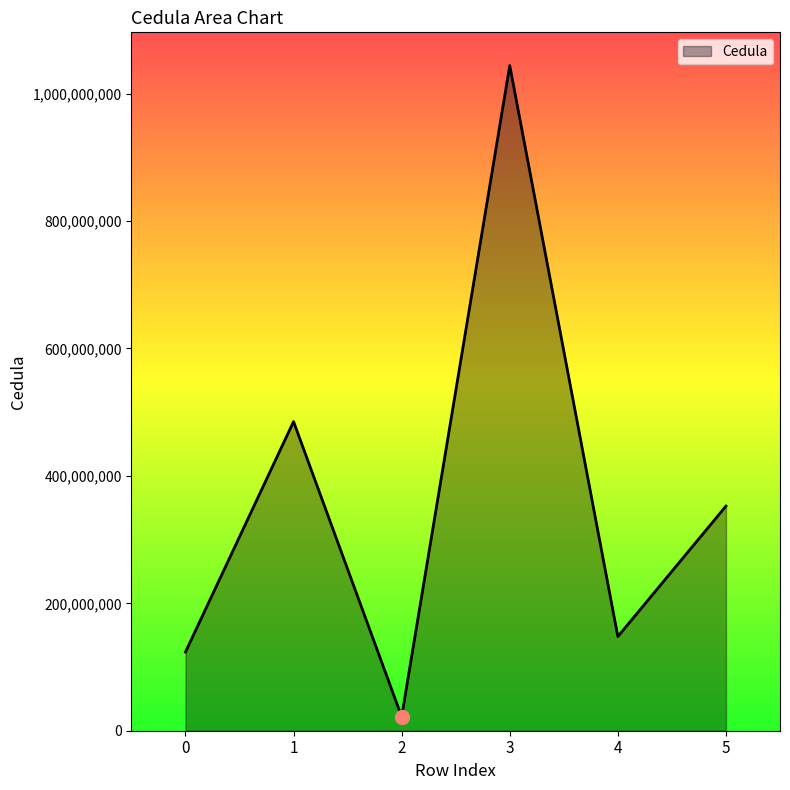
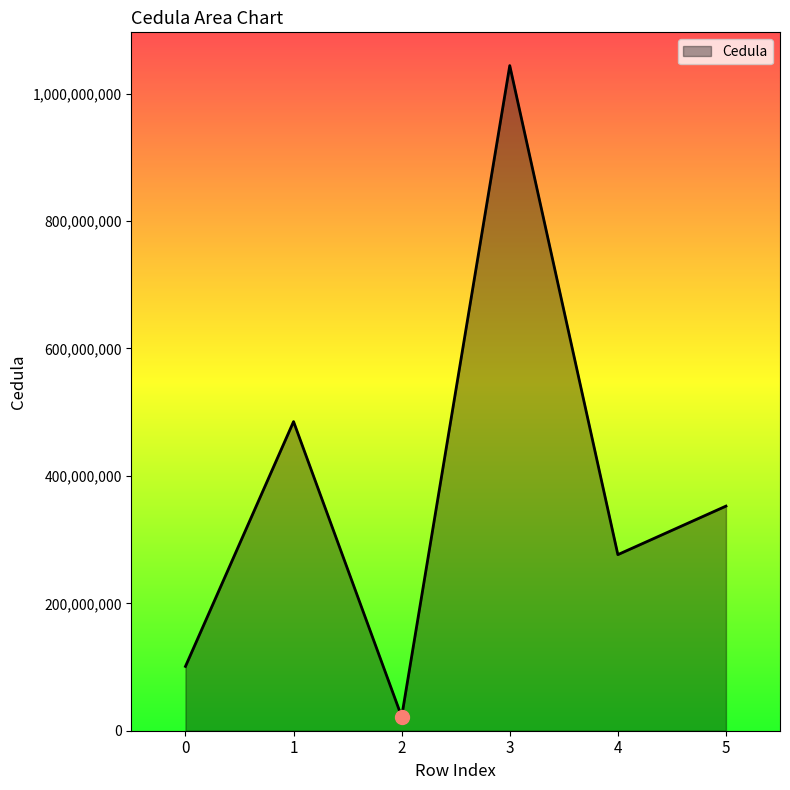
Cedula, 0: 120,000,000 -> 100,000,000
Cedula, 4: 150,000,000 -> 280,000,000
